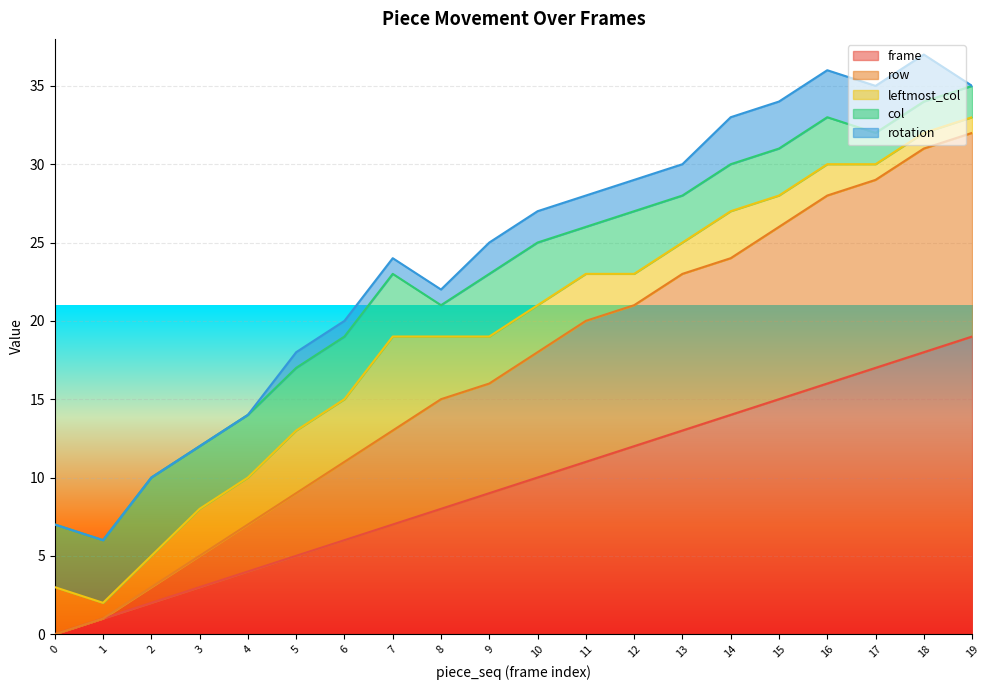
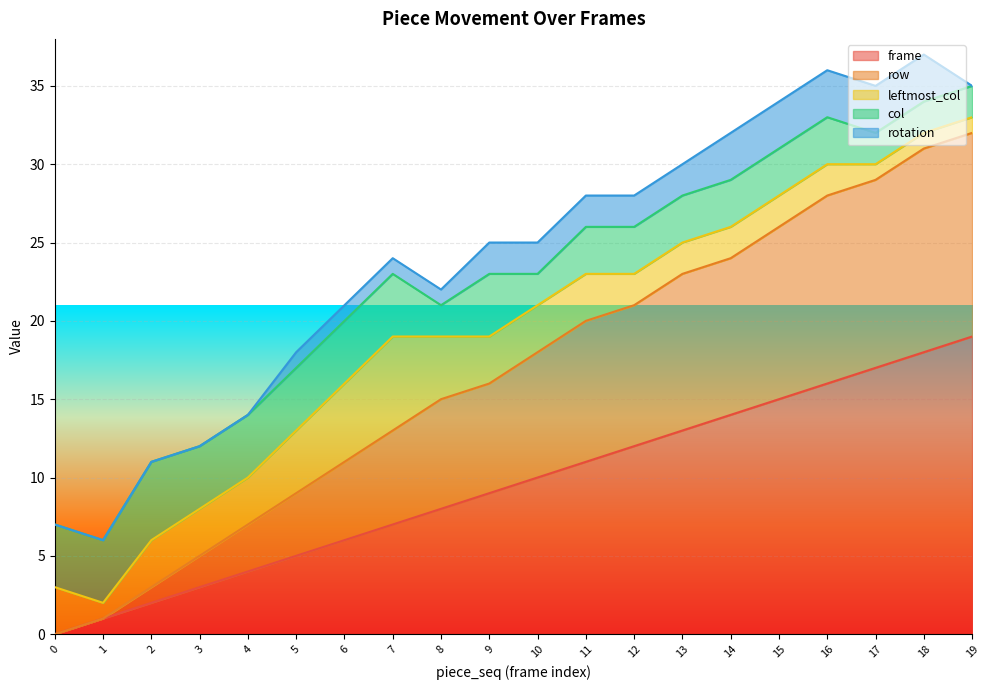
leftmost_col, 2: 2 -> 3
leftmost_col, 6: 4 -> 5
col, 10: 4 -> 2
col, 12: 4 -> 3
leftmost_col, 14: 3 -> 2
